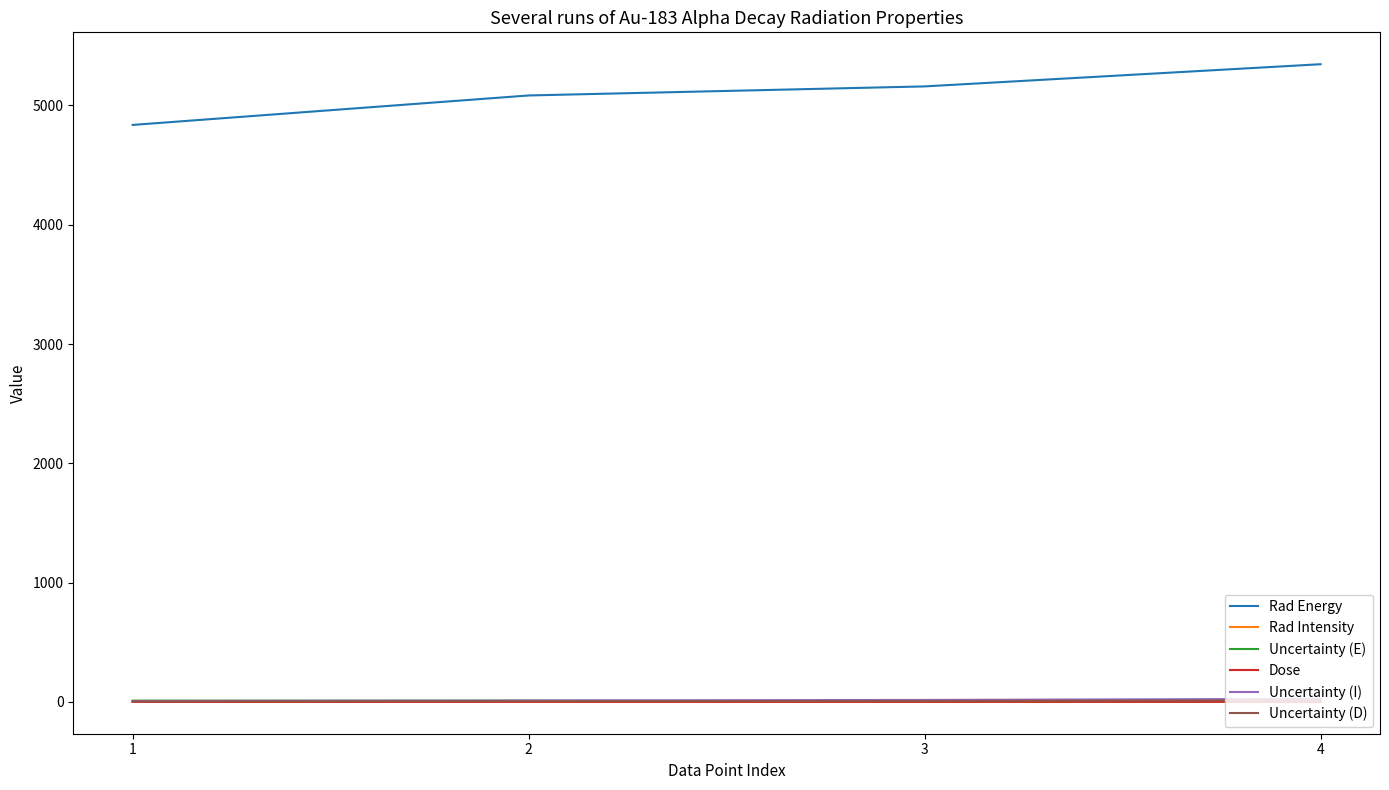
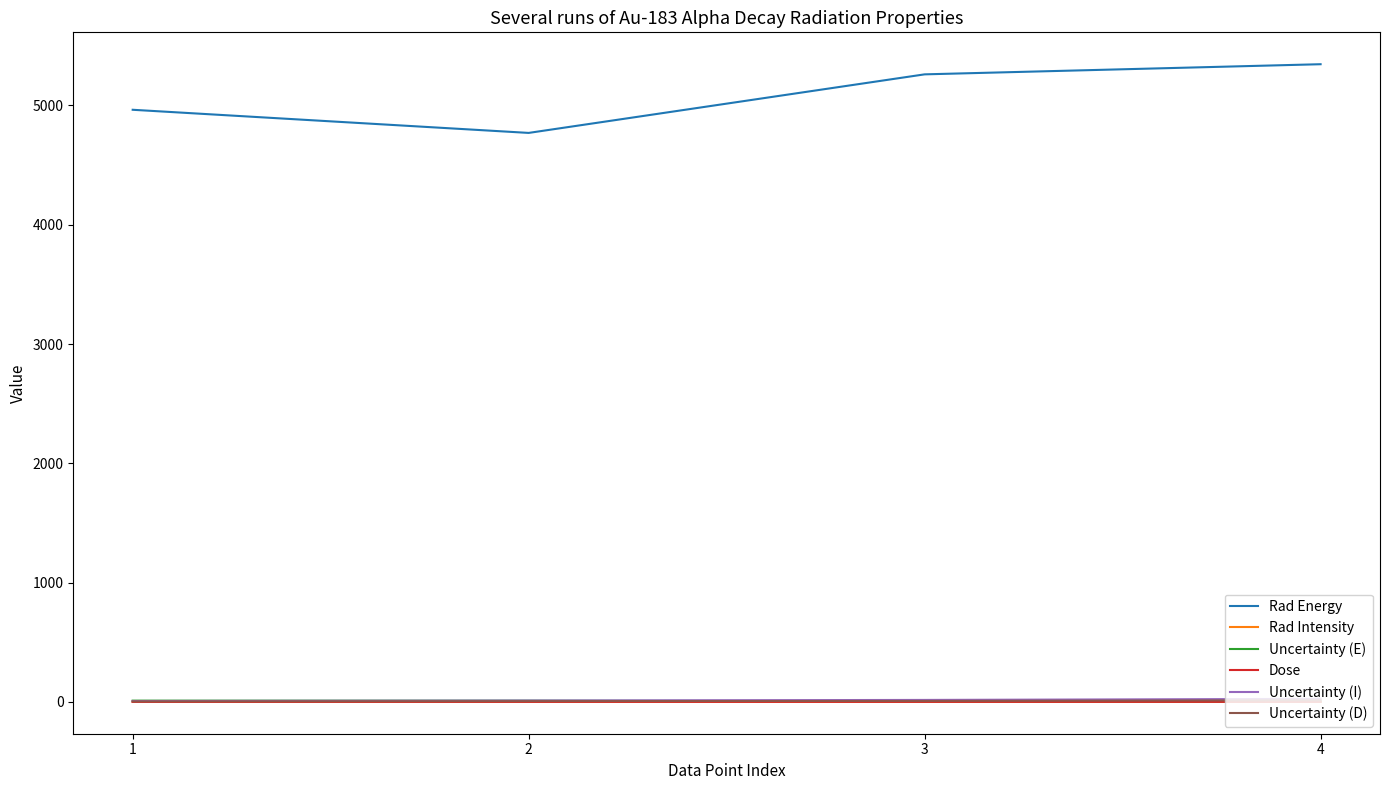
Rad Energy, 1: 4840 -> 4960
Rad Energy, 2: 5080 -> 4770
Rad Energy, 3: 5160 -> 5260
